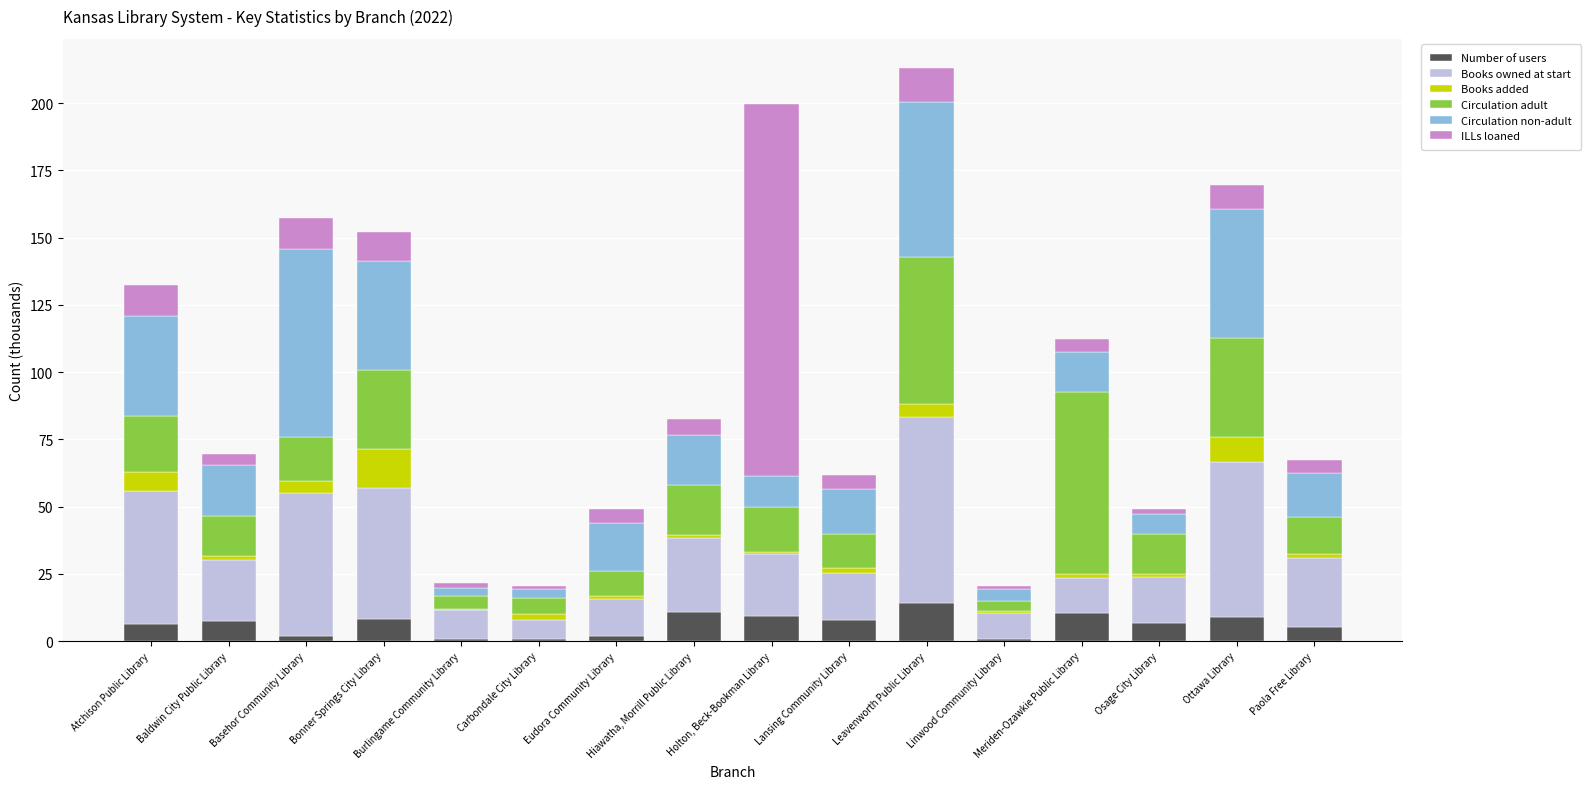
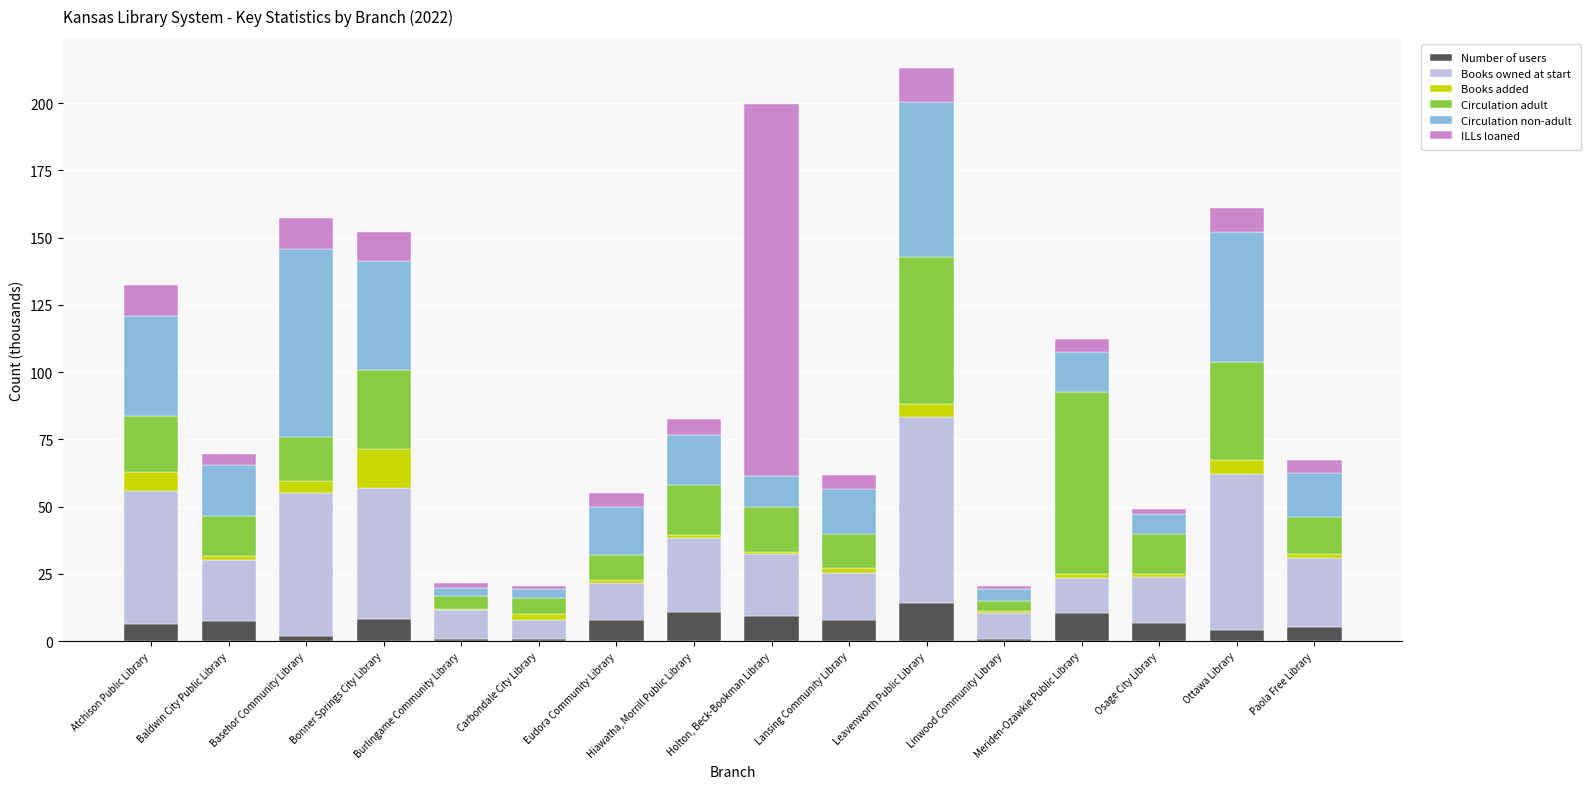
Number of users, Eudora Community Library: 2 -> 8
Number of users, Ottawa Library: 9 -> 4
Books added, Ottawa Library: 9 -> 5
